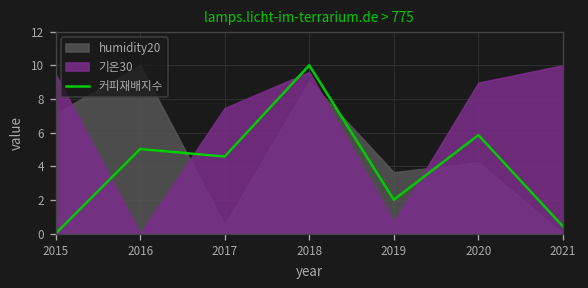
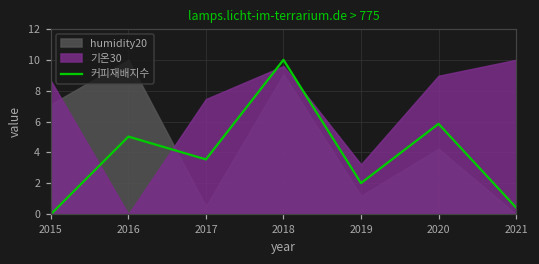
기온30, 2015: 9.5 -> 8.6
커피재배지수, 2017: 4.6 -> 3.5
humidity20, 2019: 3.6 -> 1.2
기온30, 2019: 0.7 -> 3.2
